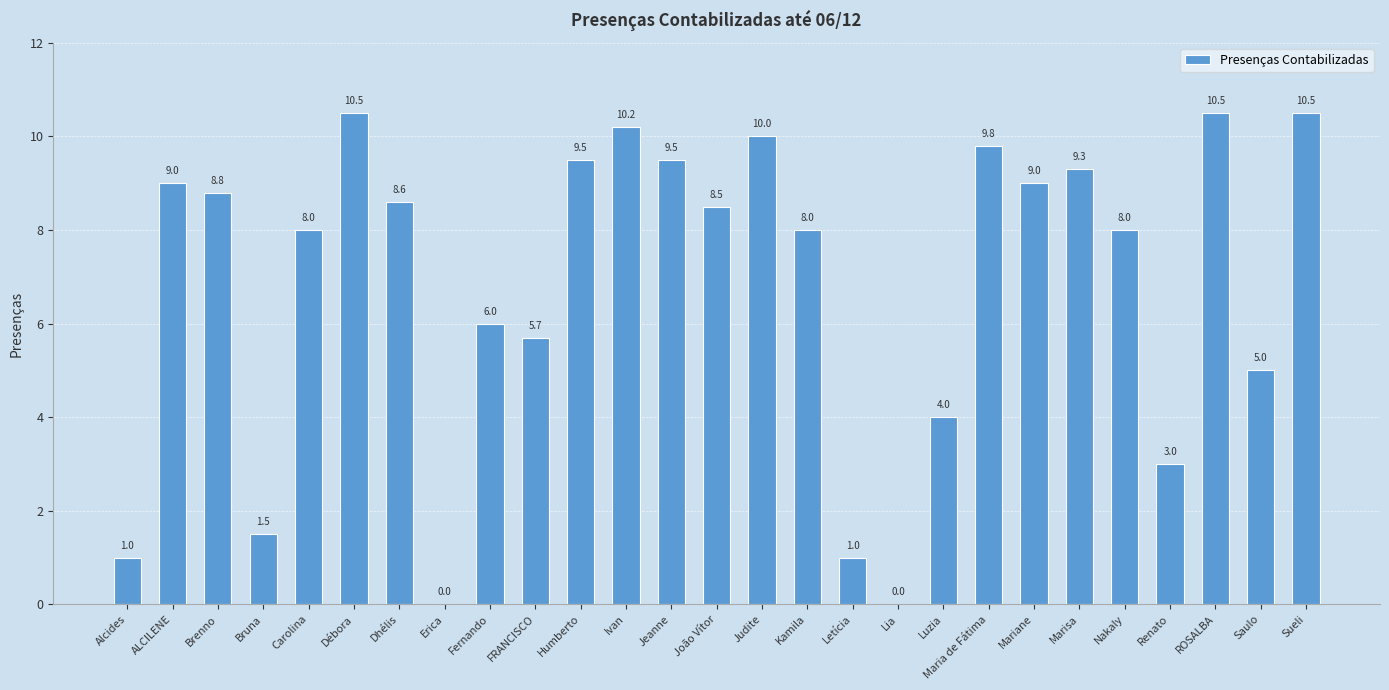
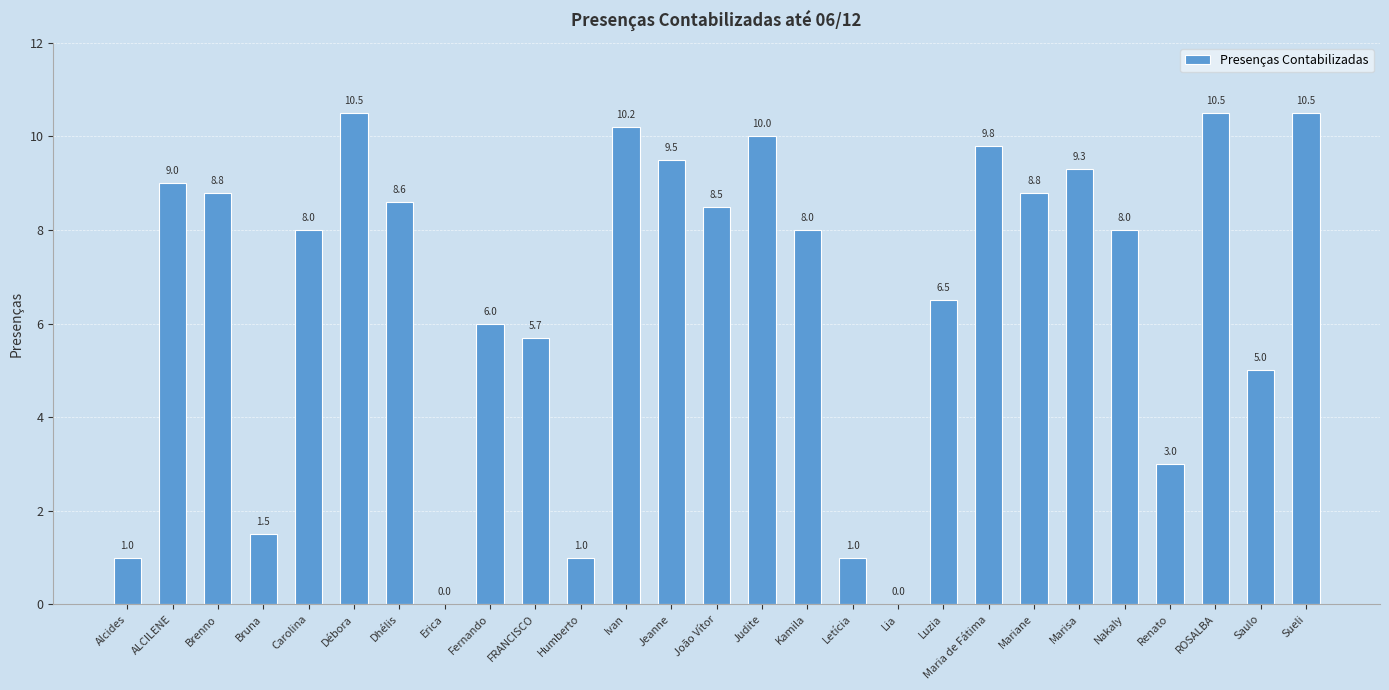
Humberto: 9.5 -> 1.0
Luzia: 4.0 -> 6.5
Mariane: 9.0 -> 8.8
